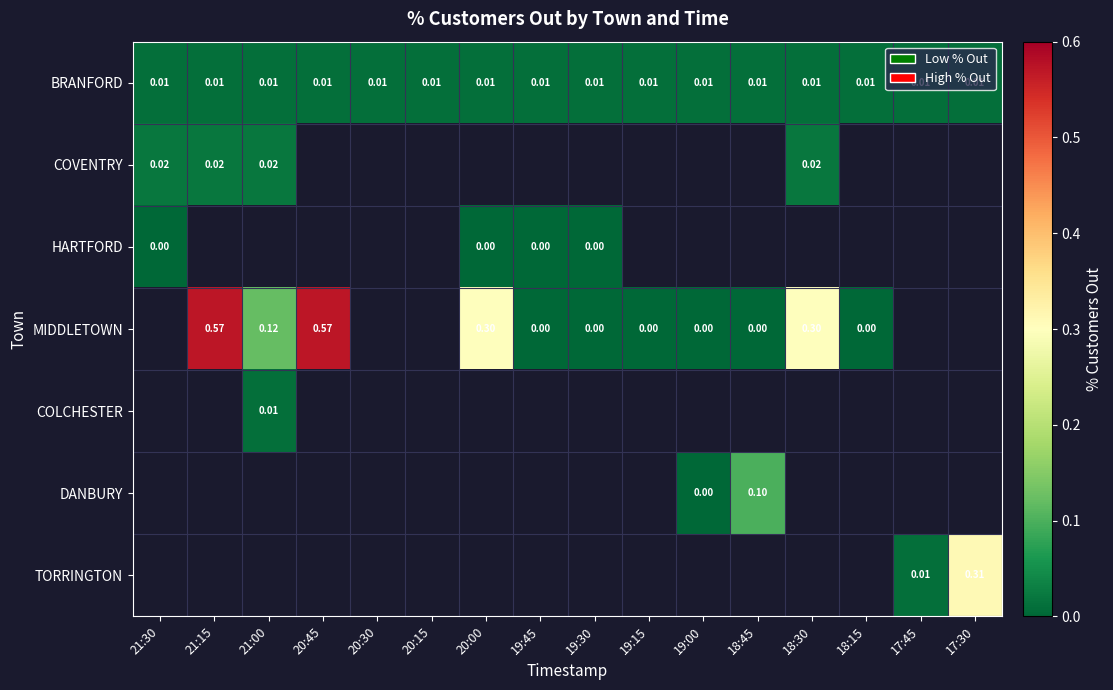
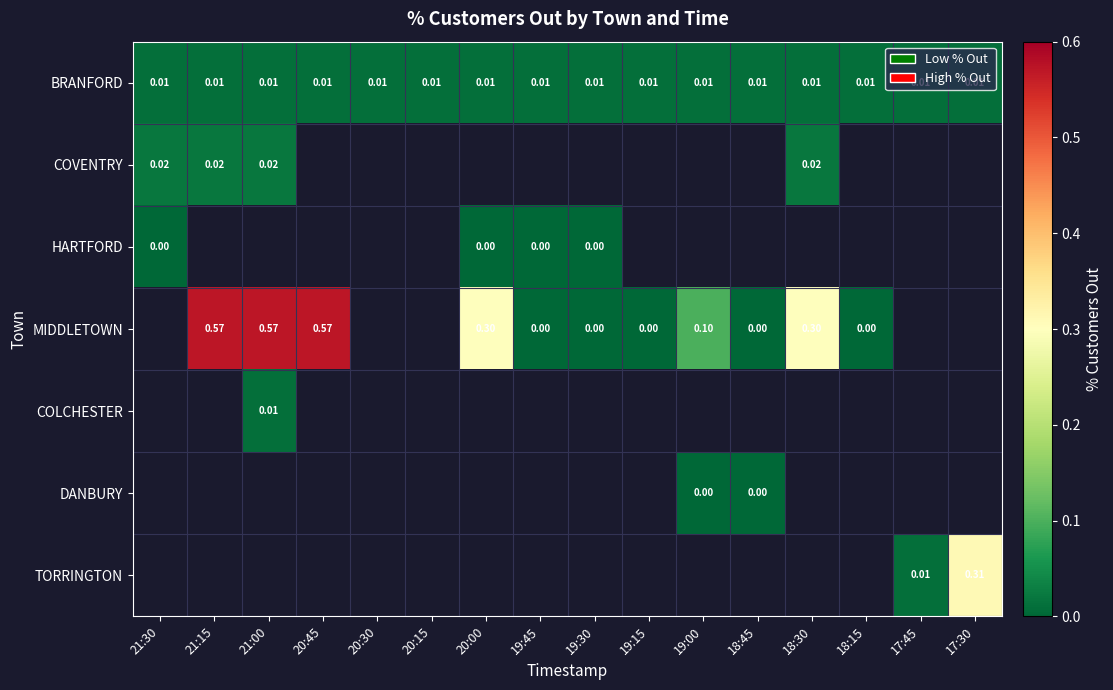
MIDDLETOWN, 21:00: 0.12 -> 0.57
MIDDLETOWN, 19:00: 0.00 -> 0.10
DANBURY, 18:45: 0.10 -> 0.00
